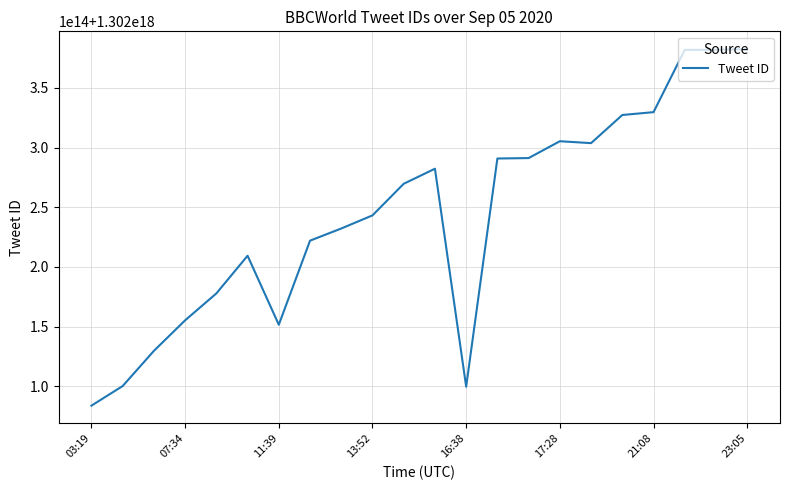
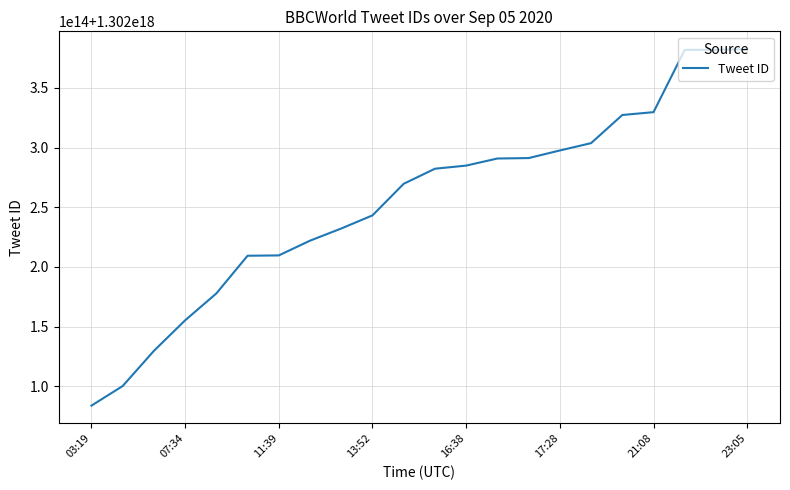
11:39: 1302152000000000000 -> 1302210000000000000
16:38: 1302100000000000000 -> 1302285000000000000
17:28: 1302305000000000000 -> 1302298000000000000
